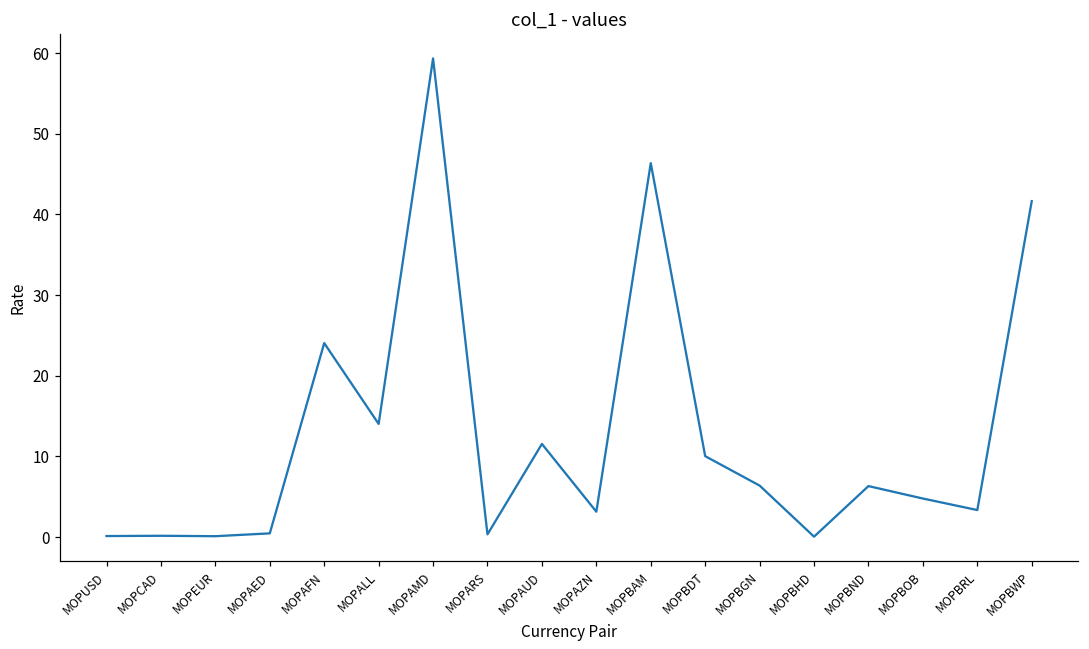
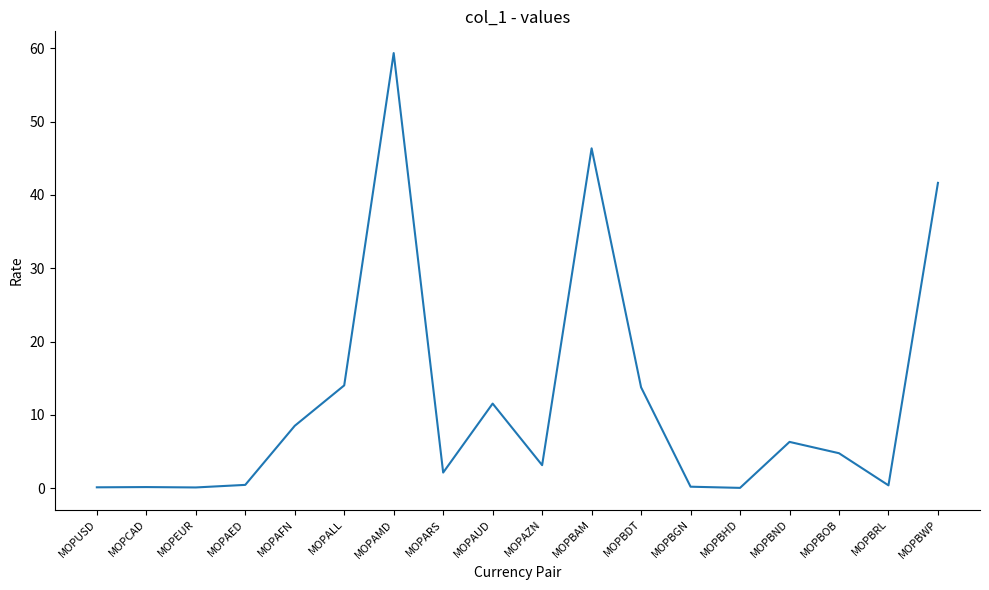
MOPAFN: 24 -> 9
MOPARS: 0 -> 2
MOPBDT: 10 -> 14
MOPBGN: 6 -> 0
MOPBRL: 3 -> 0
